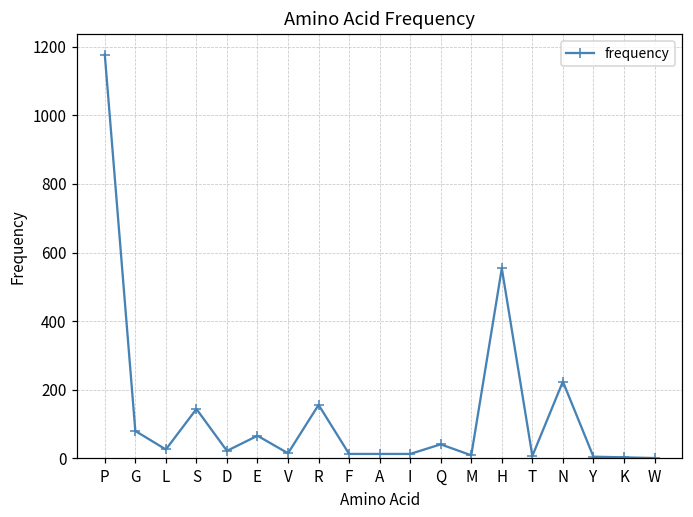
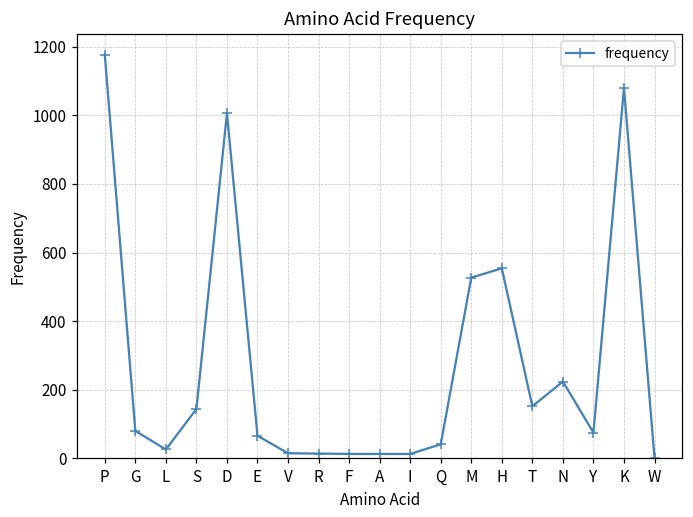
D: 20 -> 1010
R: 160 -> 10
M: 10 -> 530
T: 10 -> 150
Y: 10 -> 80
K: 0 -> 1080
